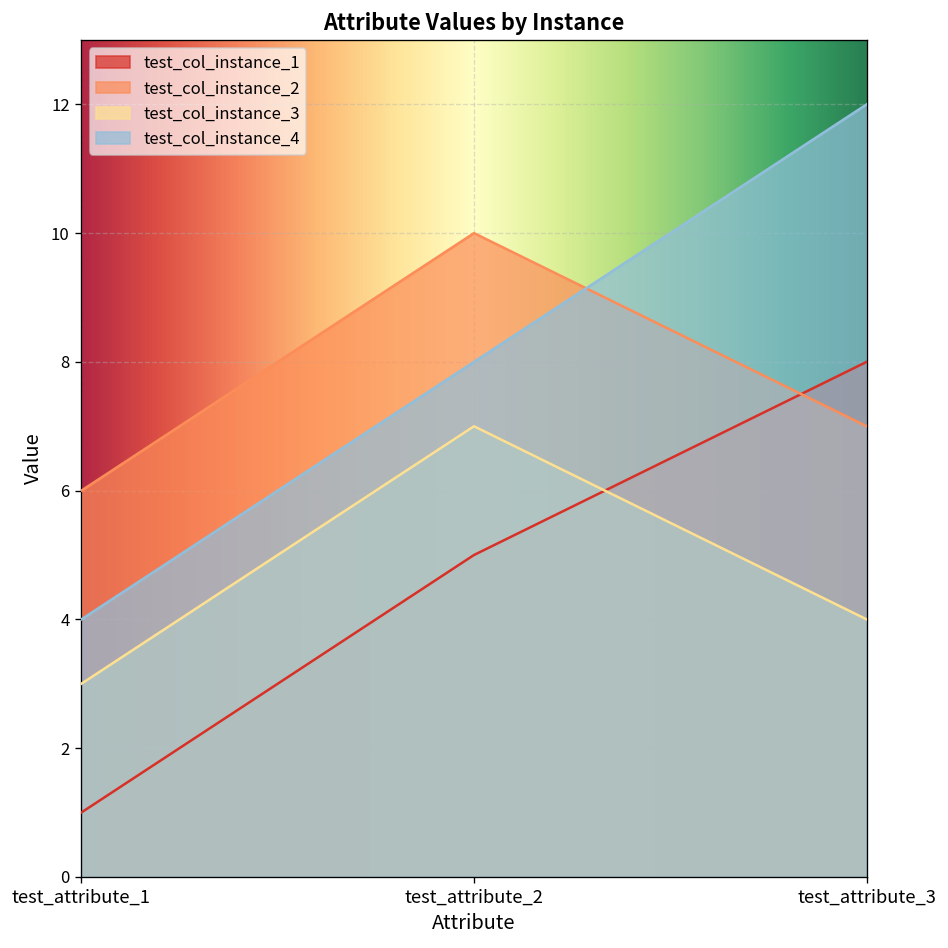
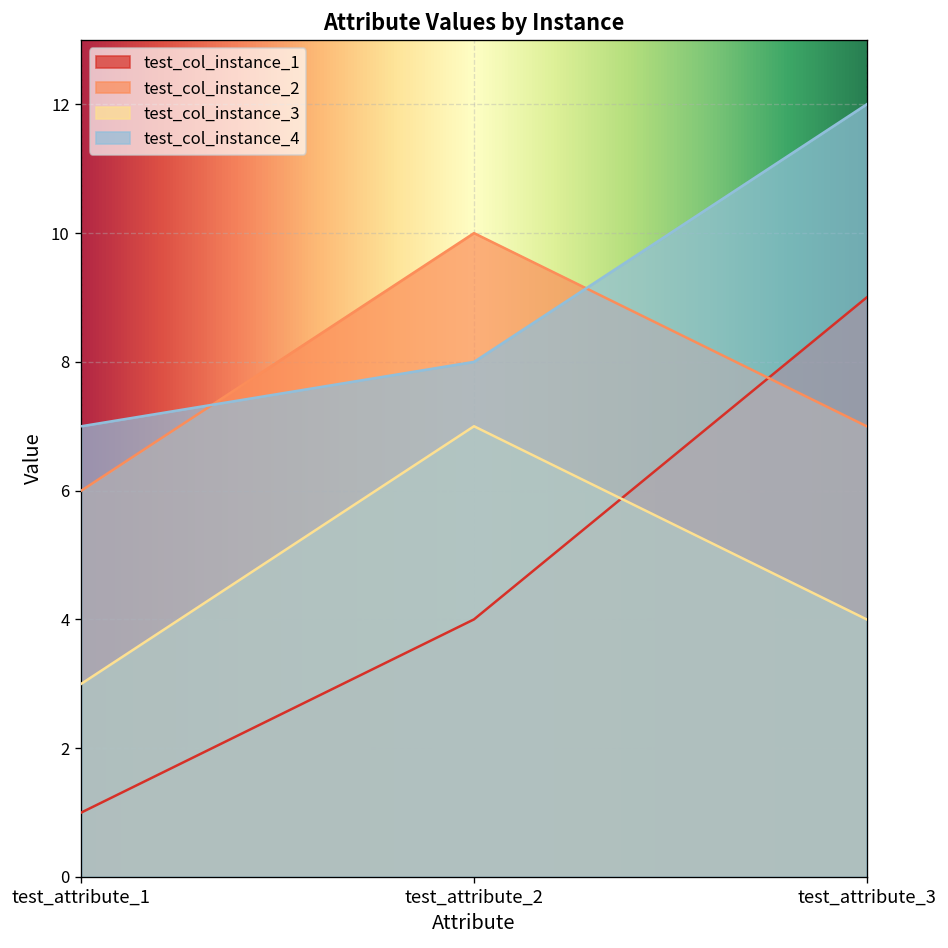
test_col_instance_4, test_attribute_1: 4 -> 7
test_col_instance_1, test_attribute_2: 5 -> 4
test_col_instance_1, test_attribute_3: 8 -> 9
